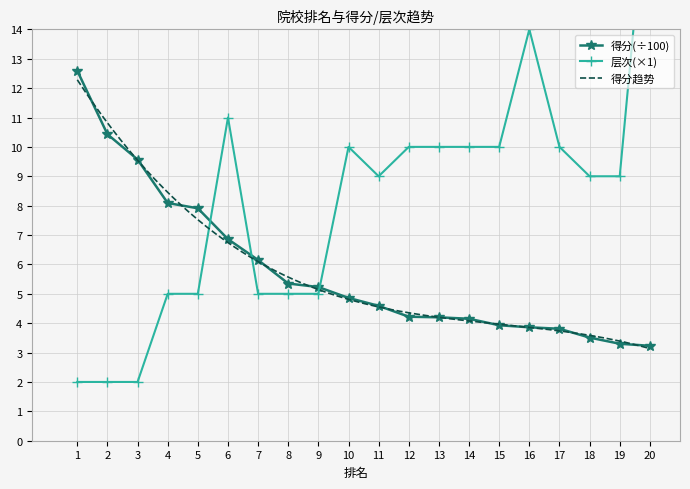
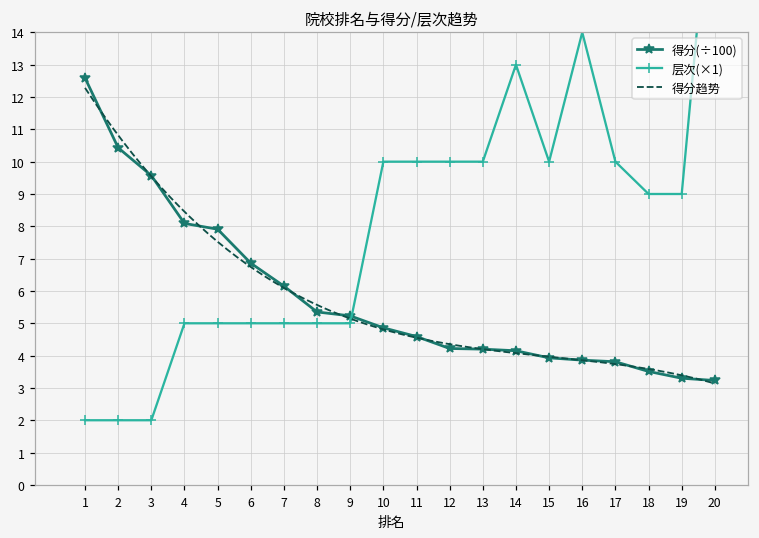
层次(×1), 6: 11 -> 5
层次(×1), 11: 9 -> 10
层次(×1), 14: 10 -> 13
